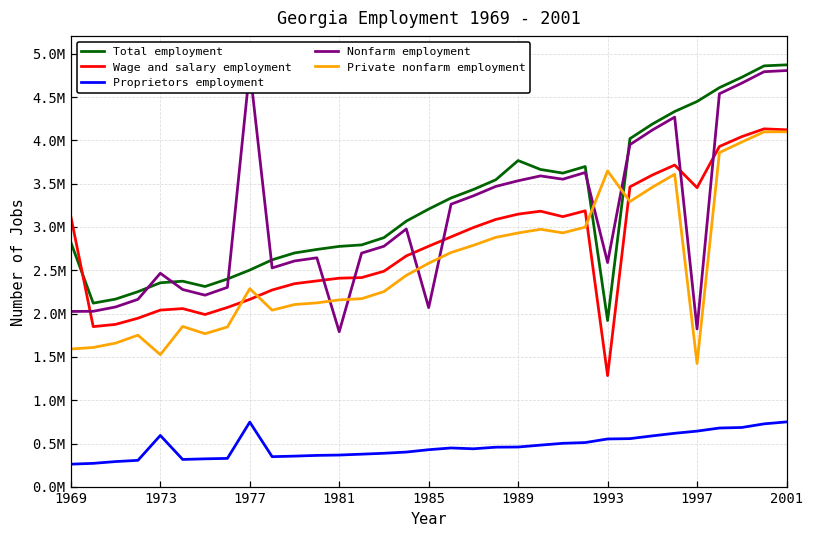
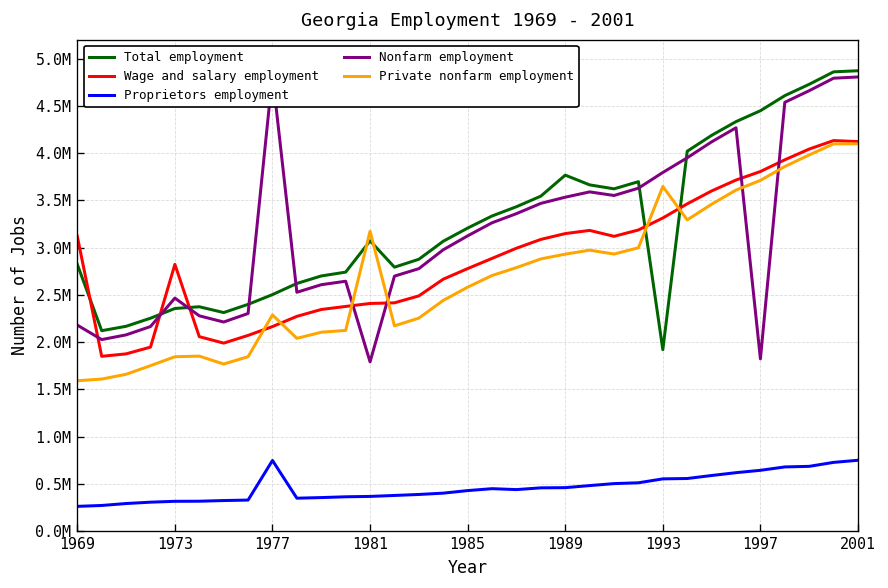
Nonfarm employment, 1969: 2000000 -> 2200000
Wage and salary employment, 1973: 2000000 -> 2800000
Proprietors employment, 1973: 600000 -> 300000
Private nonfarm employment, 1973: 1500000 -> 1800000
Total employment, 1981: 2800000 -> 3100000
Private nonfarm employment, 1981: 2200000 -> 3200000
Nonfarm employment, 1985: 2100000 -> 3100000
Wage and salary employment, 1993: 1300000 -> 3300000
Nonfarm employment, 1993: 2600000 -> 3800000
Wage and salary employment, 1997: 3500000 -> 3800000
Private nonfarm employment, 1997: 1400000 -> 3700000
